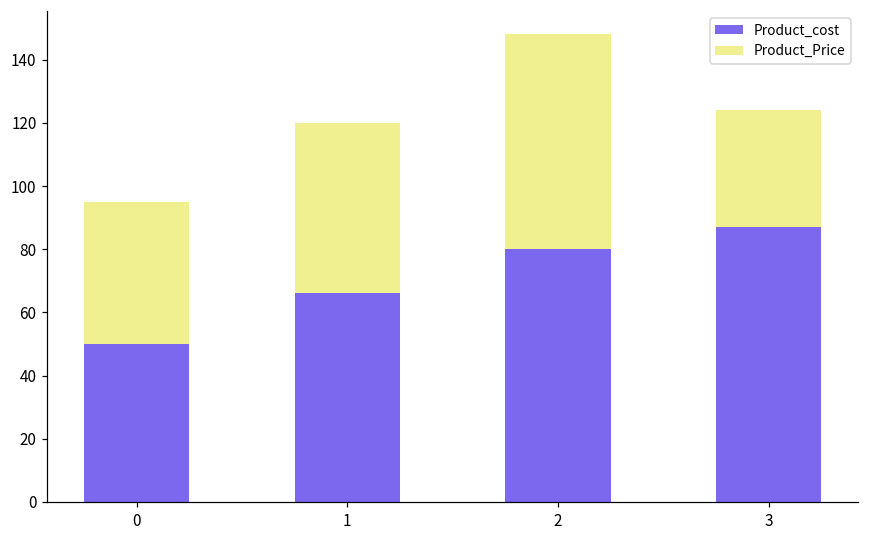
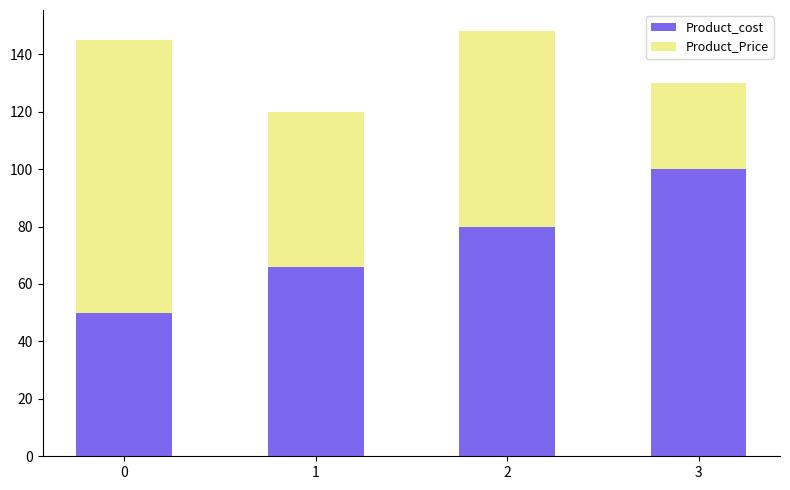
Product_Price, 0: 45 -> 95
Product_cost, 3: 87 -> 100
Product_Price, 3: 37 -> 30
